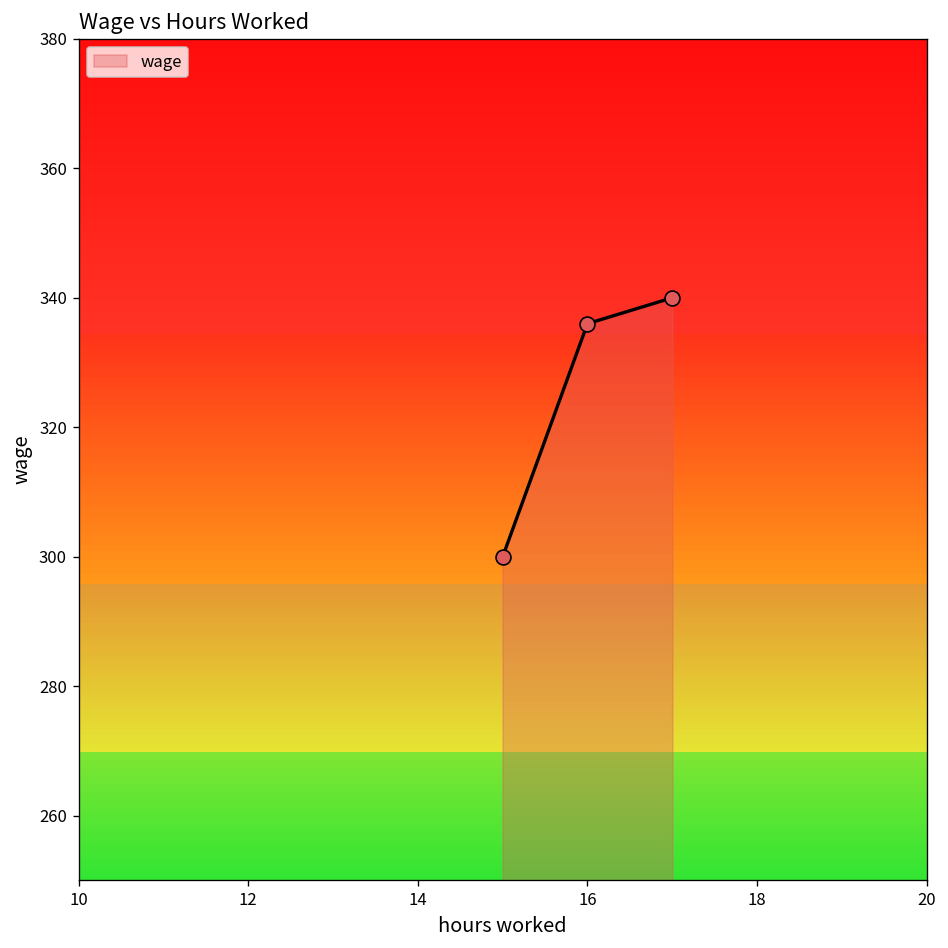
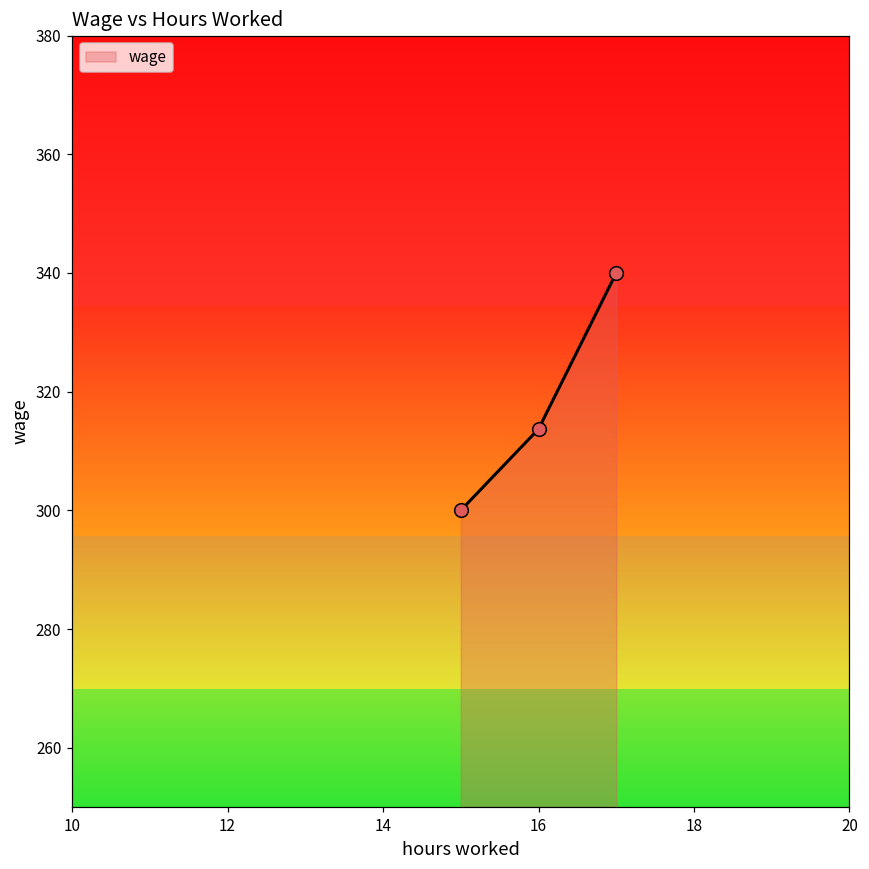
16: 336 -> 314
